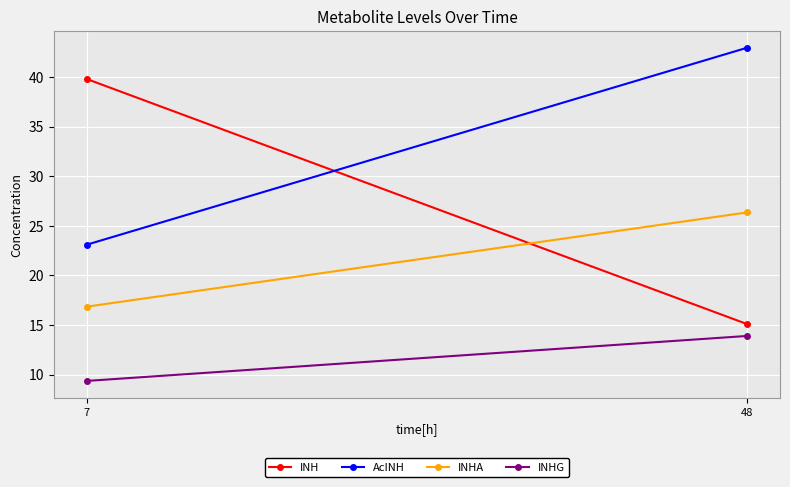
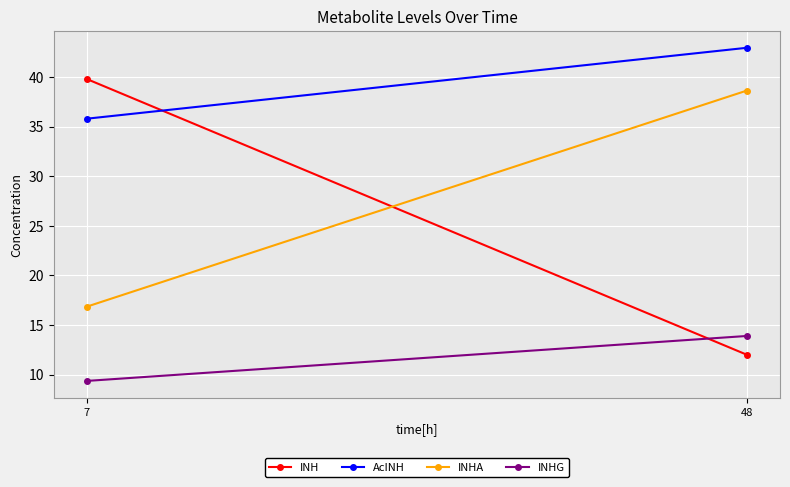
AcINH, 7: 23 -> 36
INH, 48: 15 -> 12
INHA, 48: 26 -> 39
